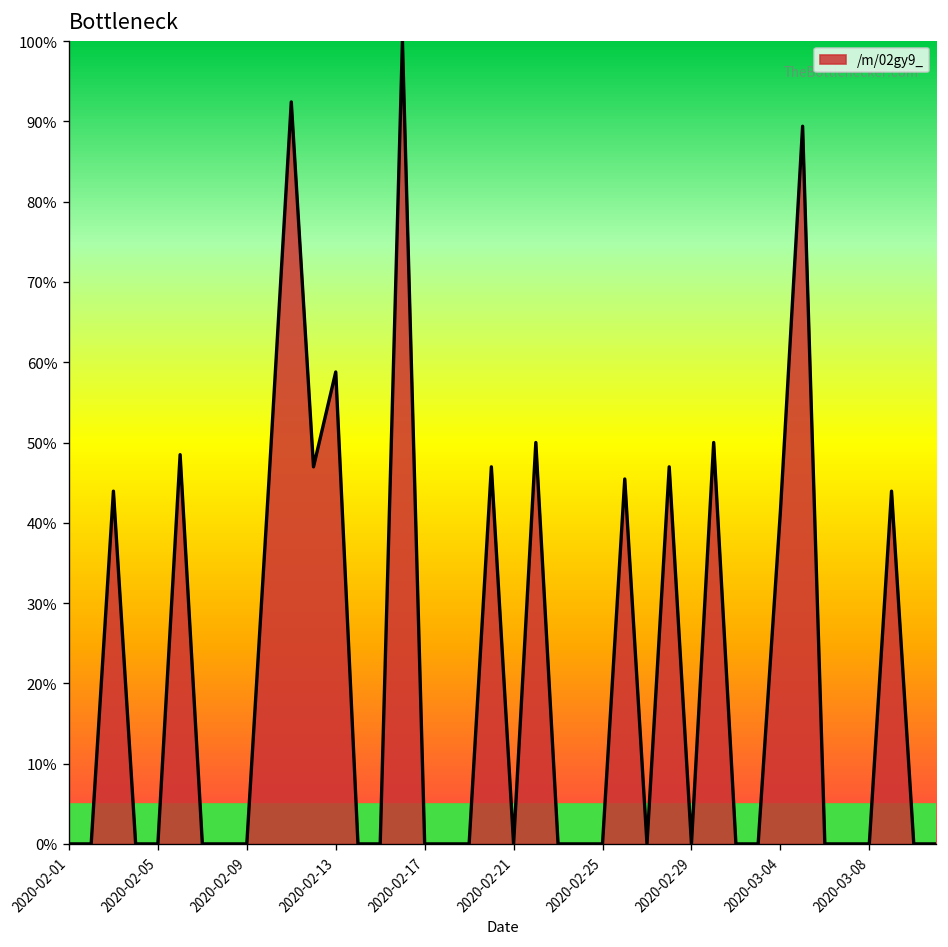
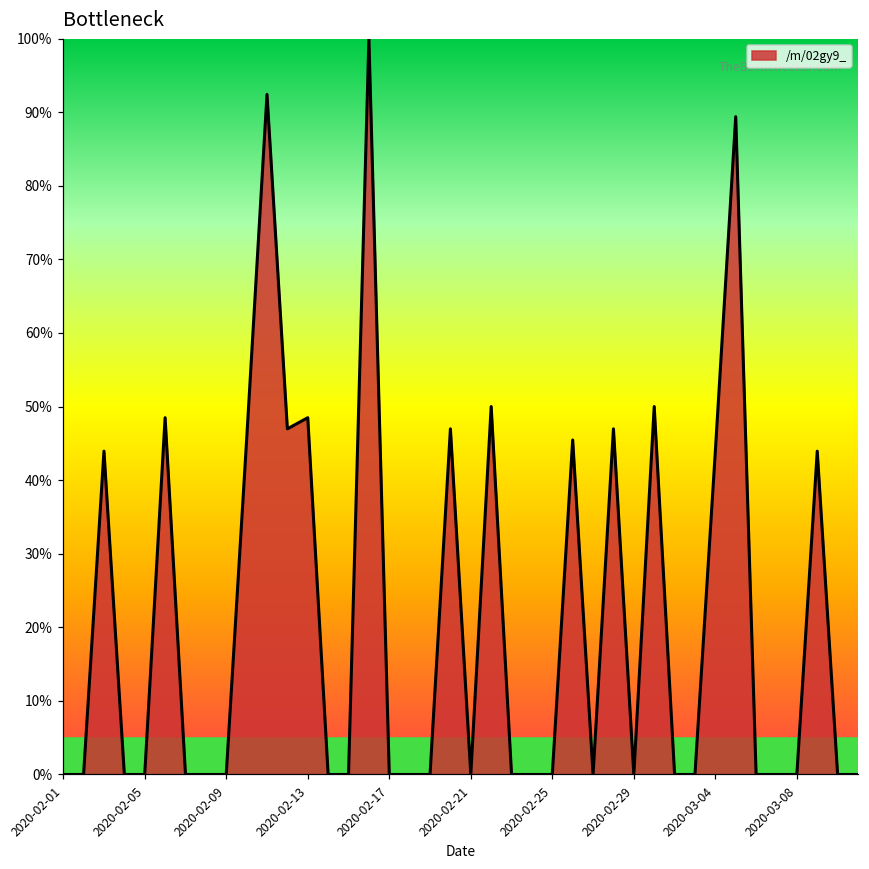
2020-02-13: 59% -> 48%
2020-03-04: 41% -> 44%
